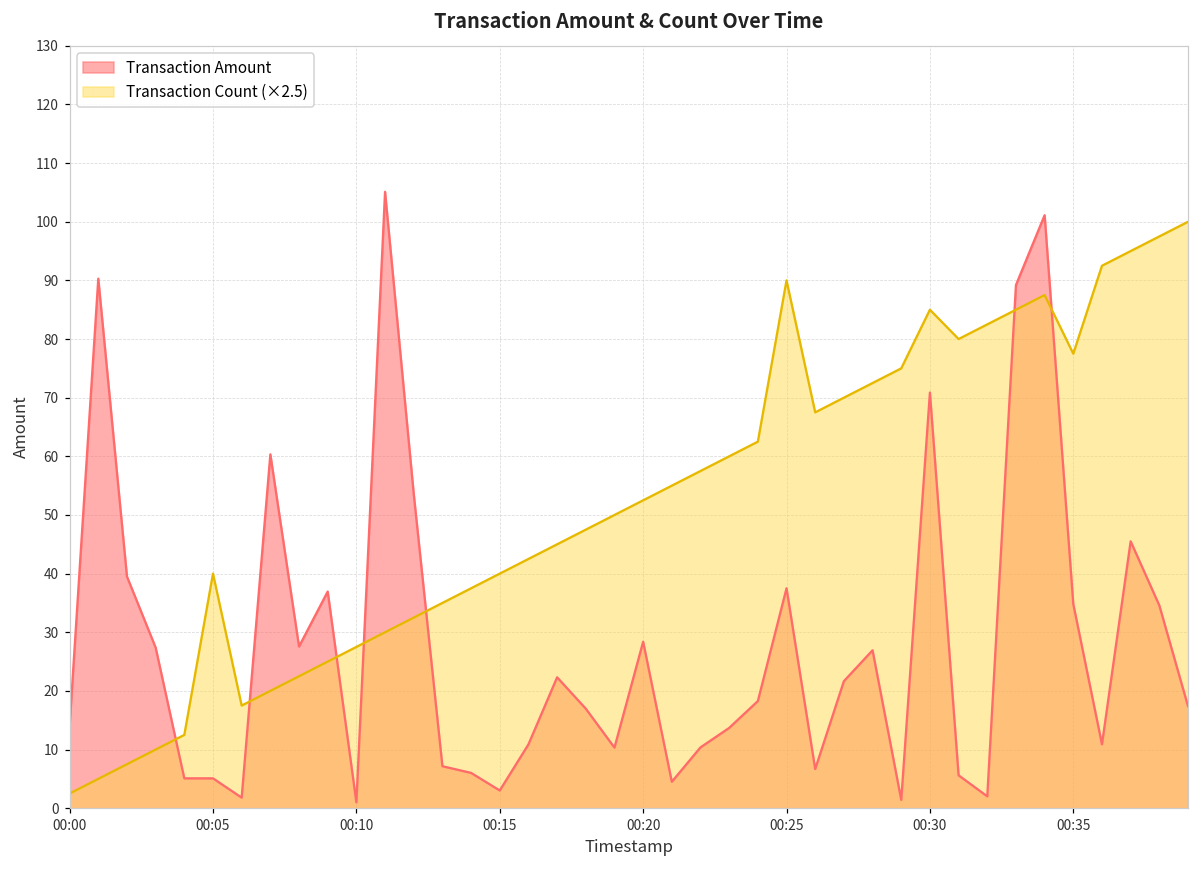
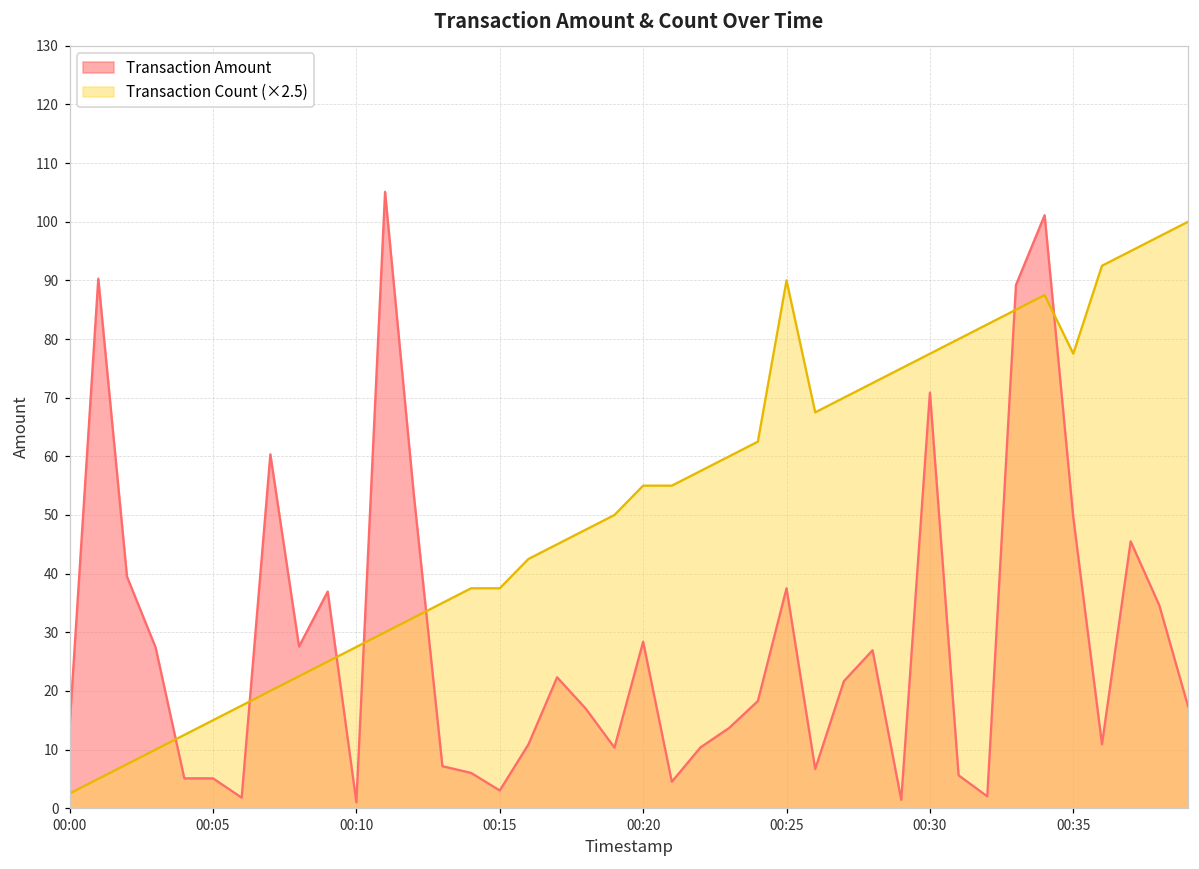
Transaction Count (×2.5), 00:05: 40 -> 15
Transaction Count (×2.5), 00:15: 40 -> 38
Transaction Count (×2.5), 00:20: 53 -> 55
Transaction Count (×2.5), 00:30: 85 -> 78
Transaction Amount, 00:35: 35 -> 50
